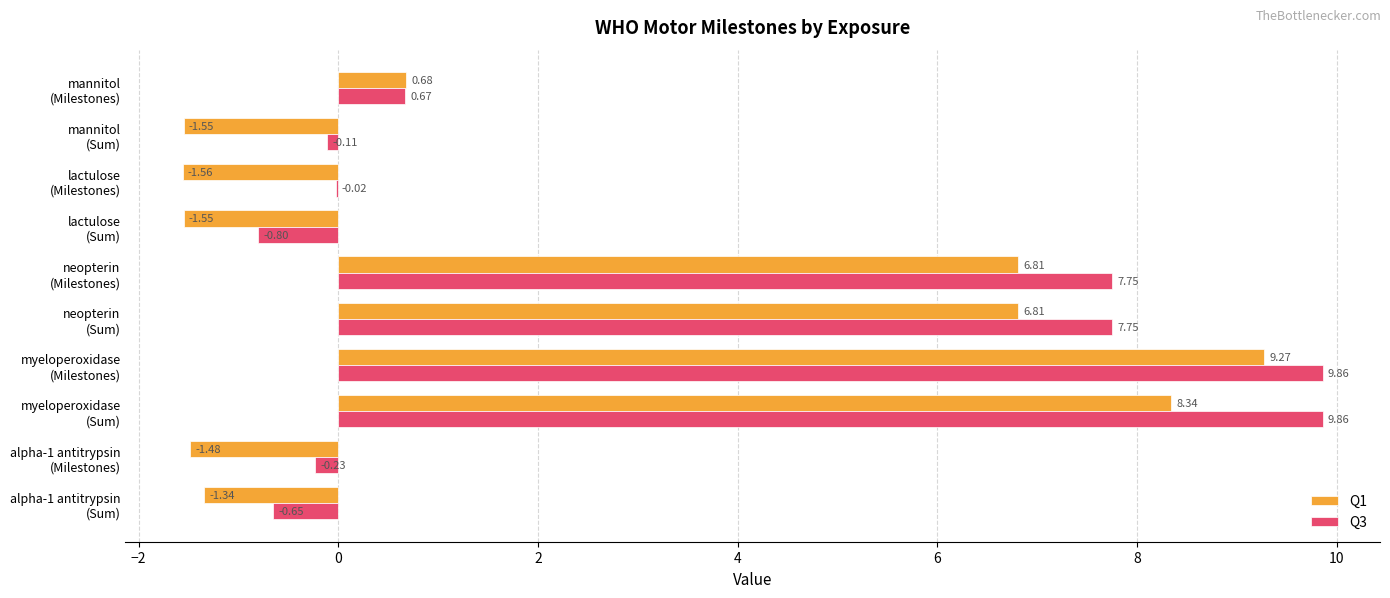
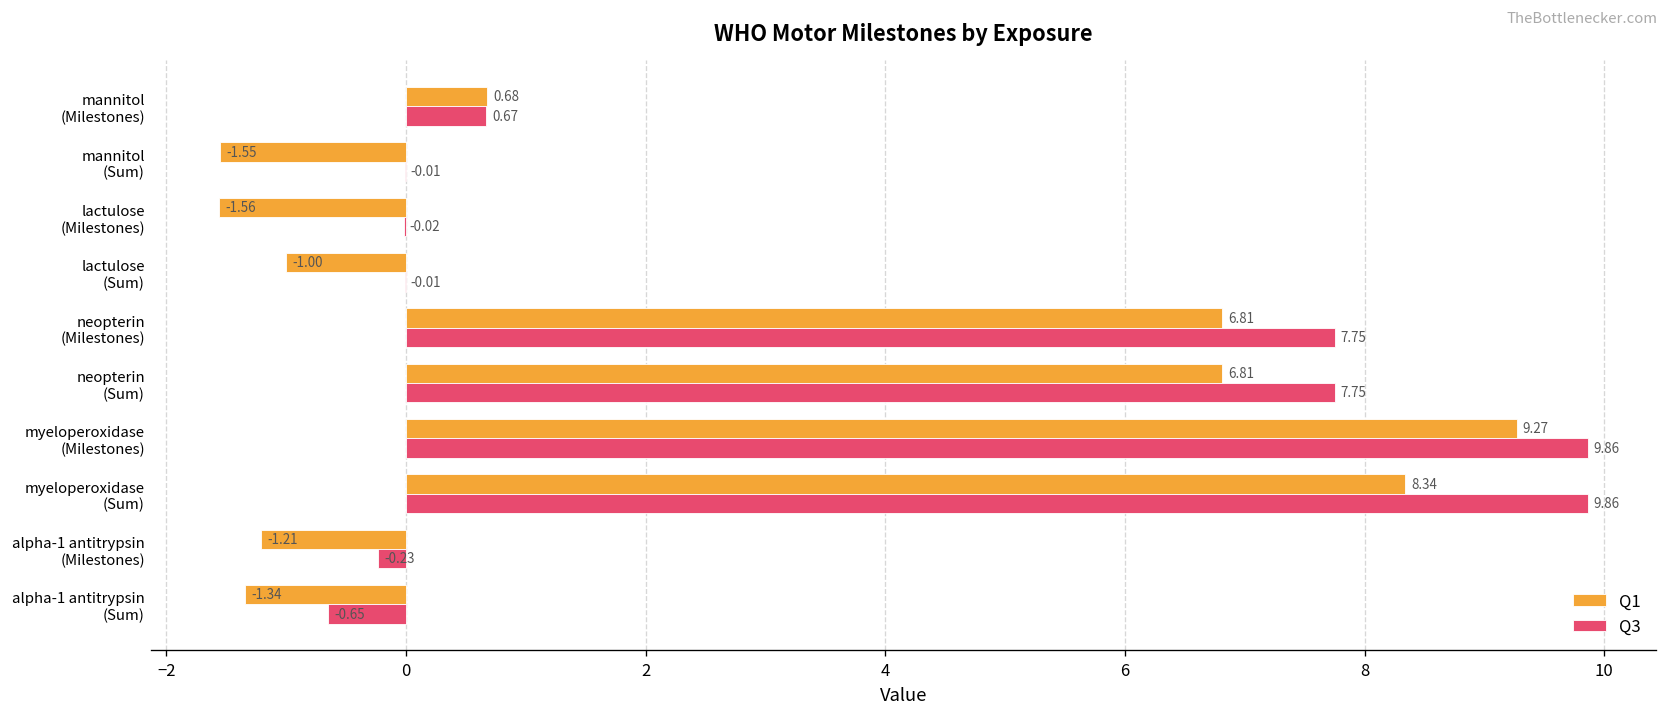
Q3, mannitol (Sum): -0.11 -> -0.01
Q1, lactulose (Sum): -1.55 -> -1.00
Q3, lactulose (Sum): -0.80 -> -0.01
Q1, alpha-1 antitrypsin (Milestones): -1.48 -> -1.21
